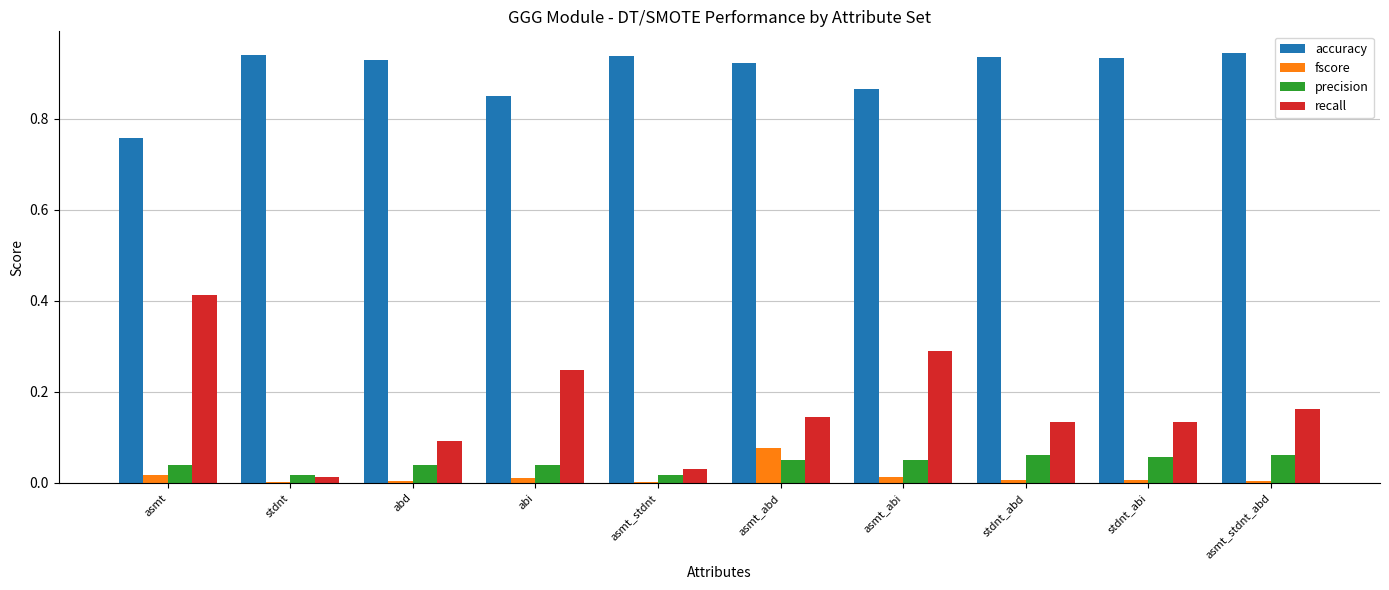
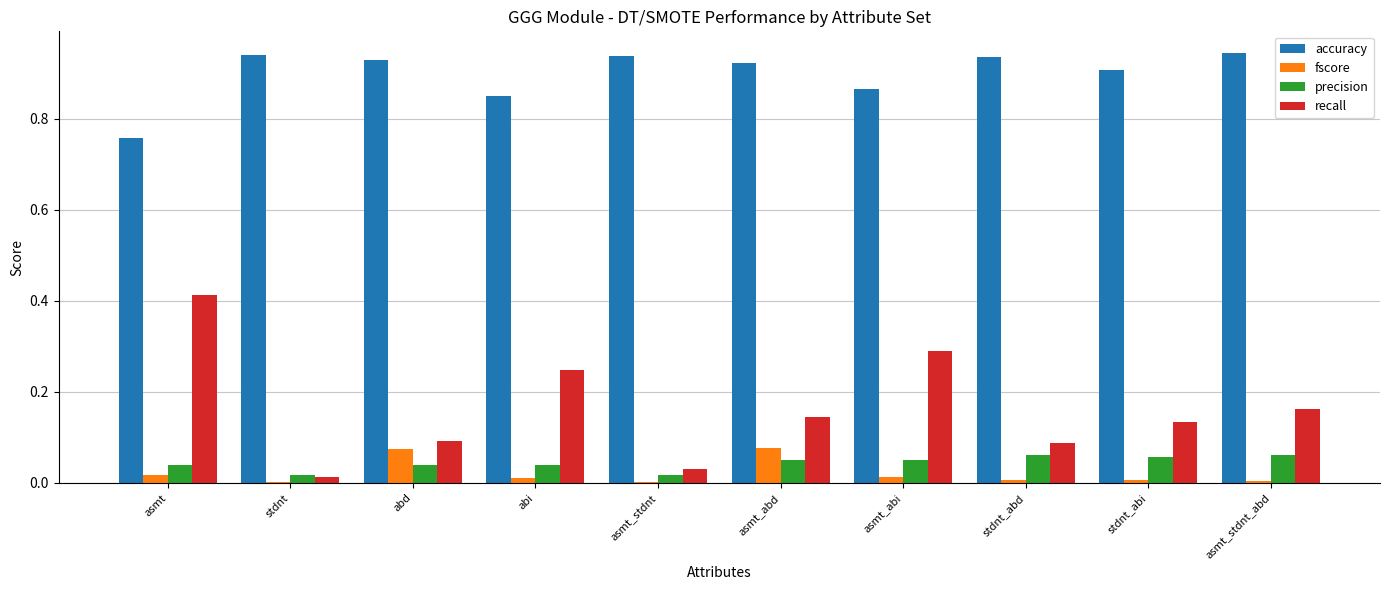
fscore, abd: 0.00 -> 0.07
recall, stdnt_abd: 0.13 -> 0.09
accuracy, stdnt_abi: 0.93 -> 0.91
